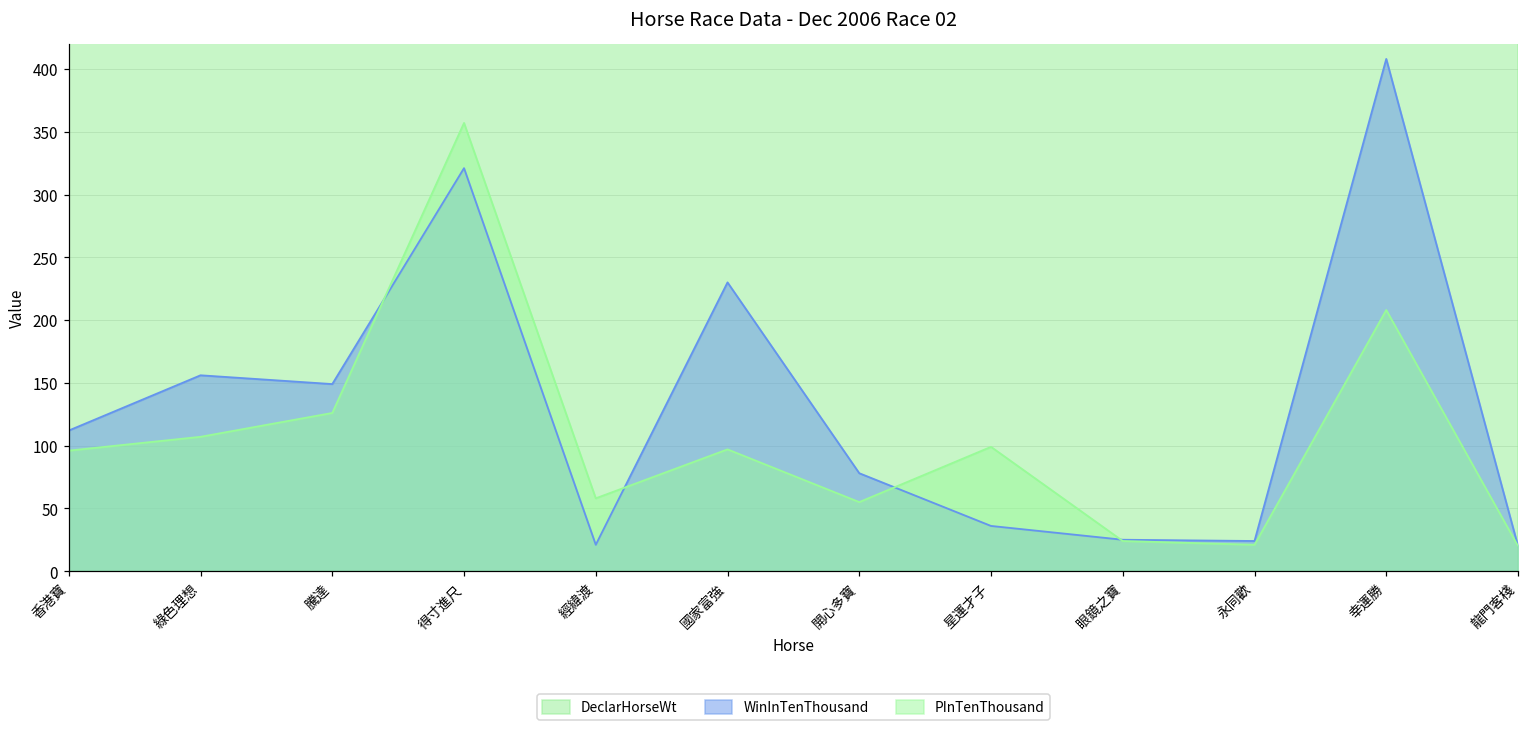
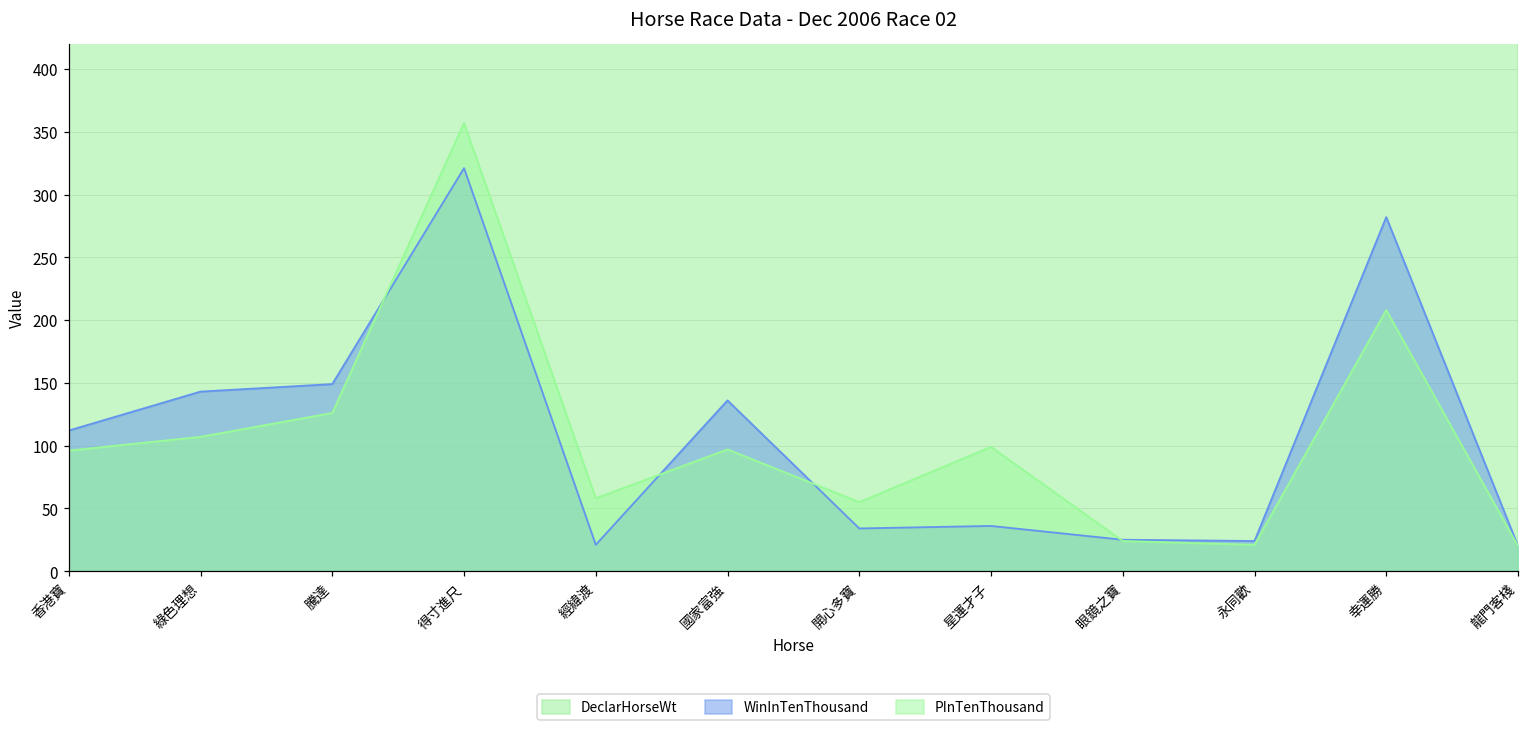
WinInTenThousand, 綠色理想: 156 -> 143
WinInTenThousand, 國家富強: 230 -> 136
WinInTenThousand, 開心多寶: 78 -> 34
WinInTenThousand, 幸運勝: 408 -> 282
